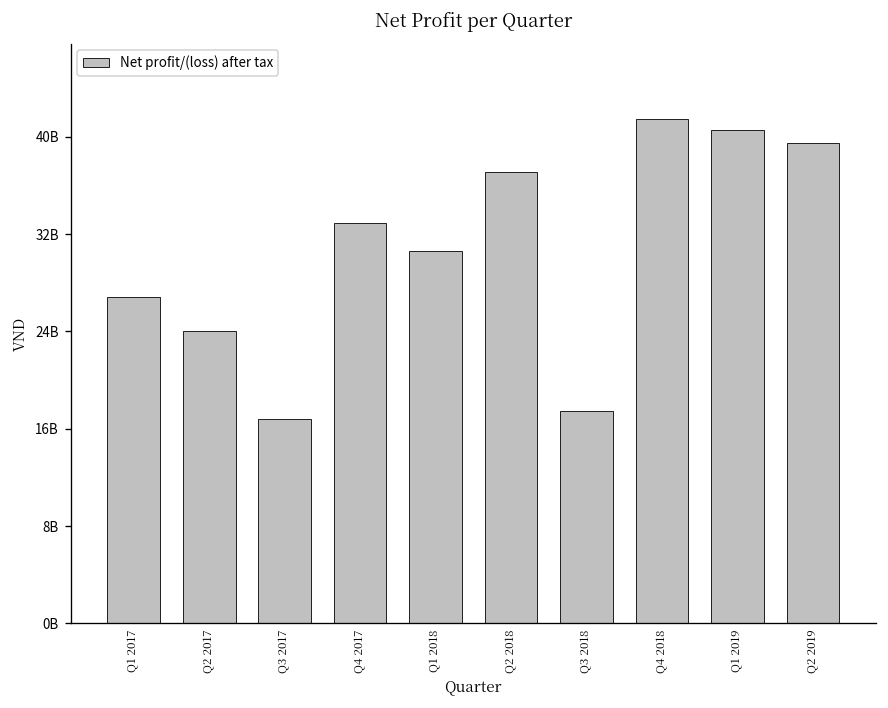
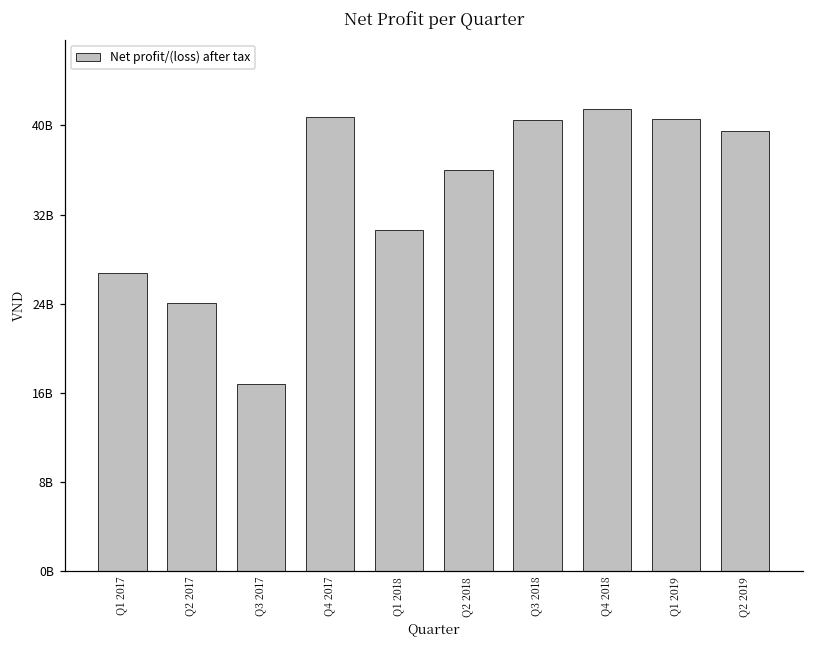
Q4 2017: 32900000000 -> 40700000000
Q2 2018: 37100000000 -> 36000000000
Q3 2018: 17500000000 -> 40400000000
